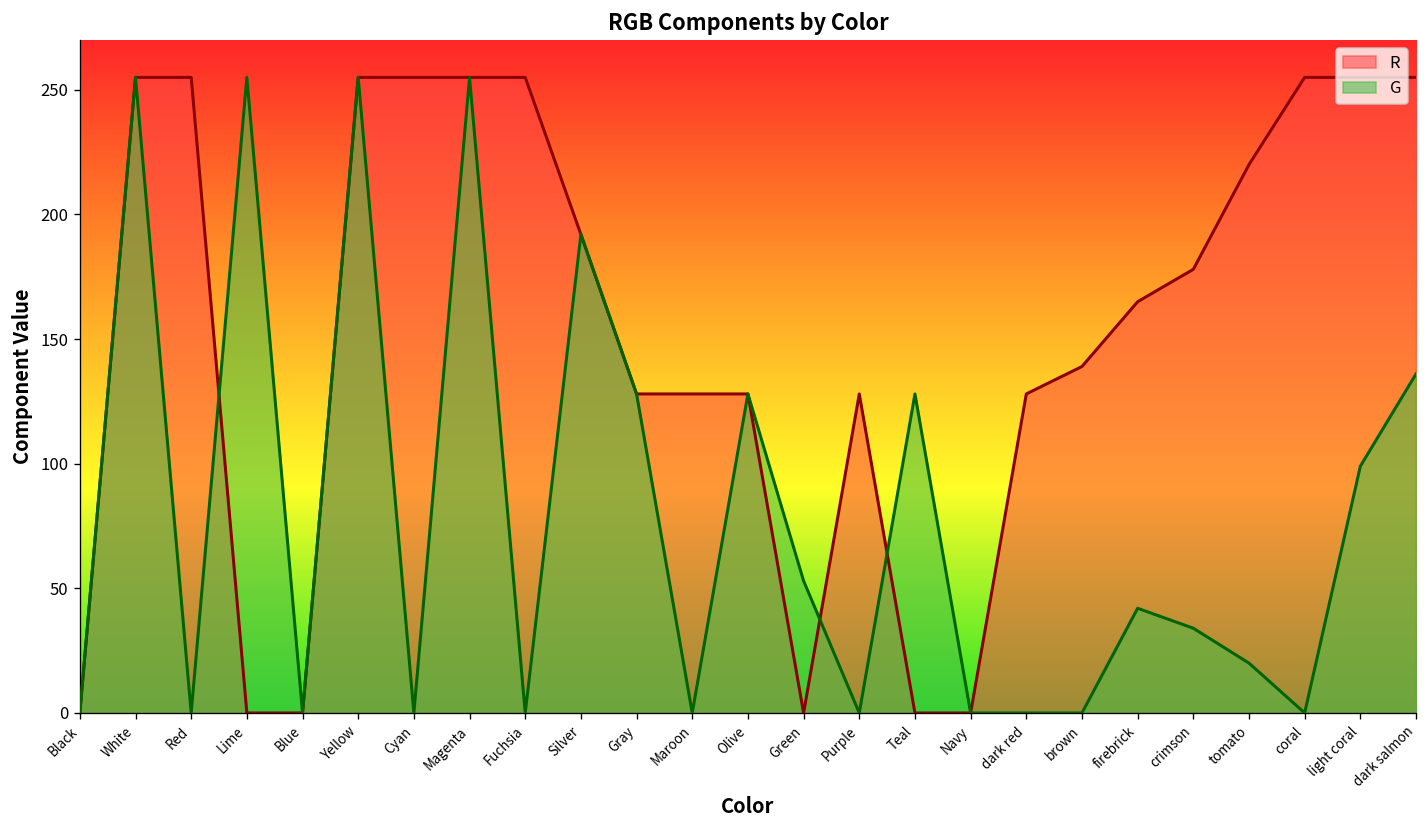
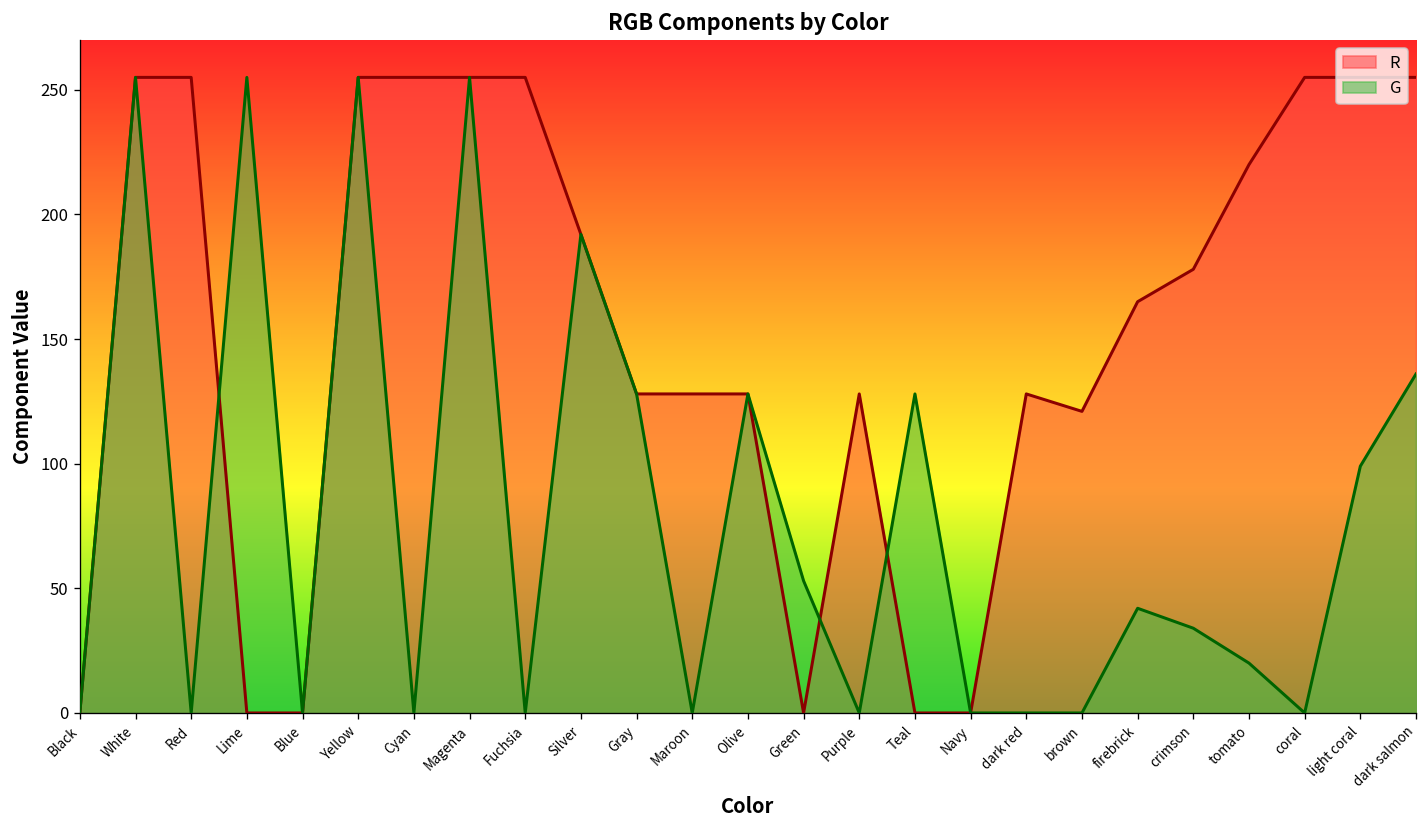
R, brown: 139 -> 121
